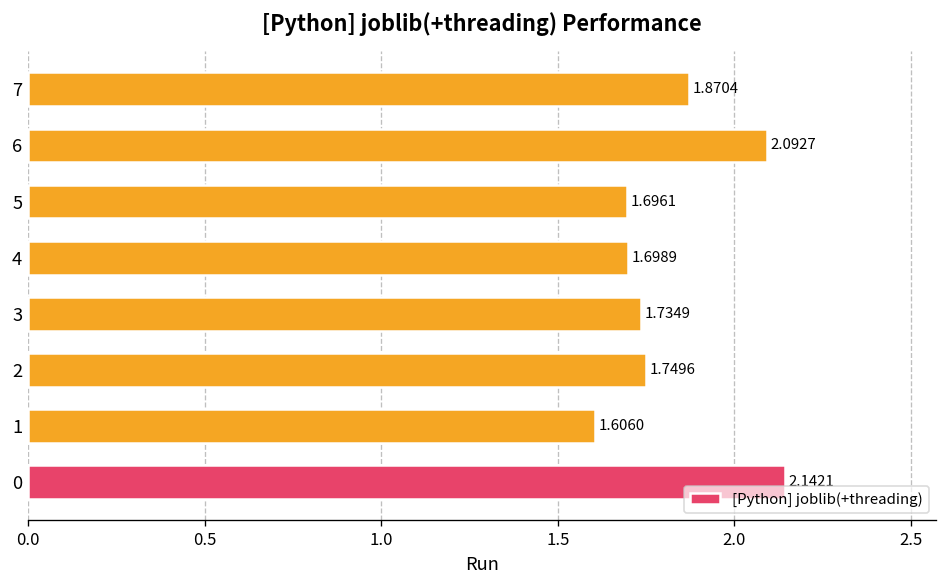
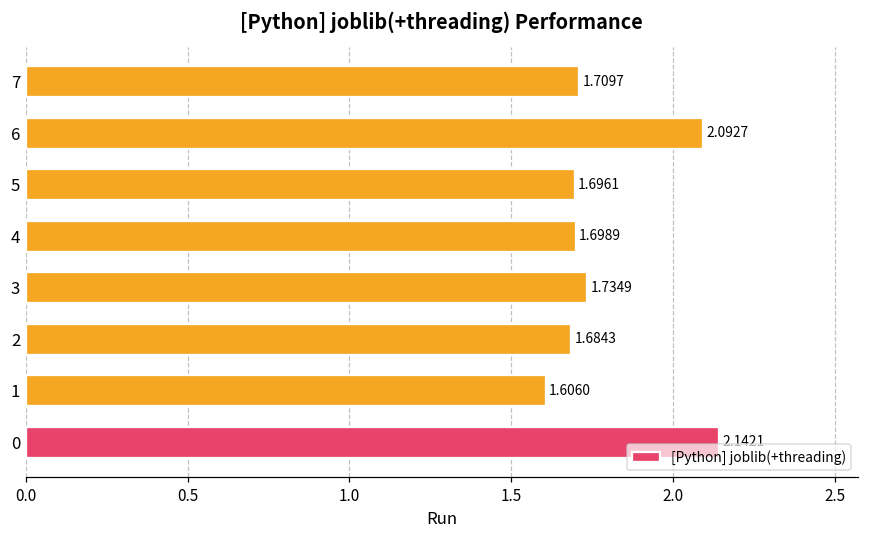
7: 1.8704 -> 1.7097
2: 1.7496 -> 1.6843
